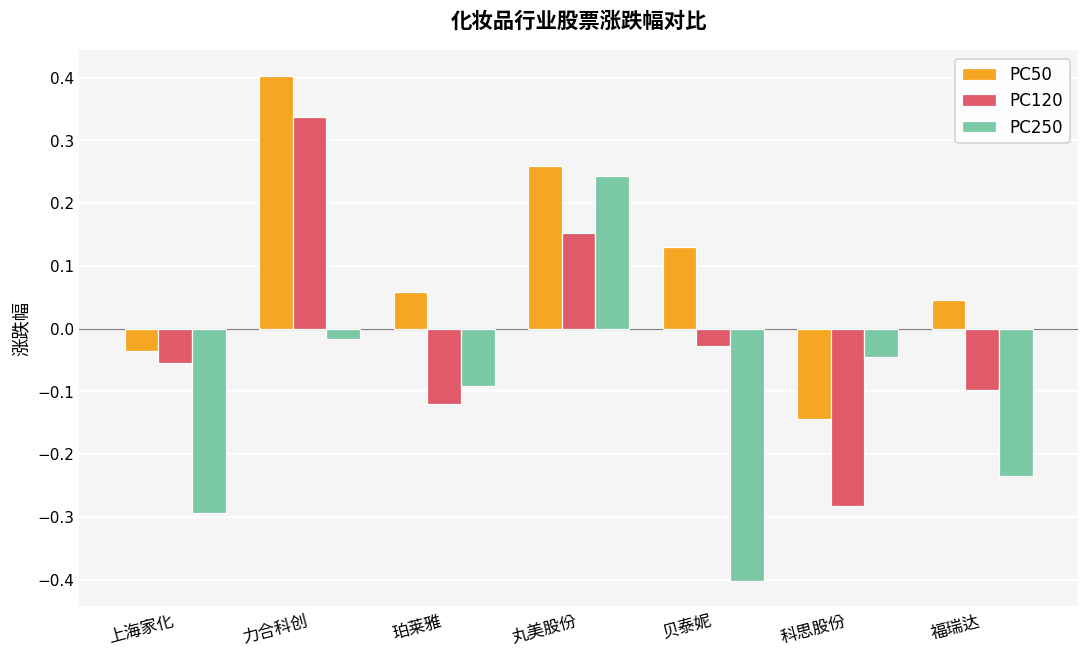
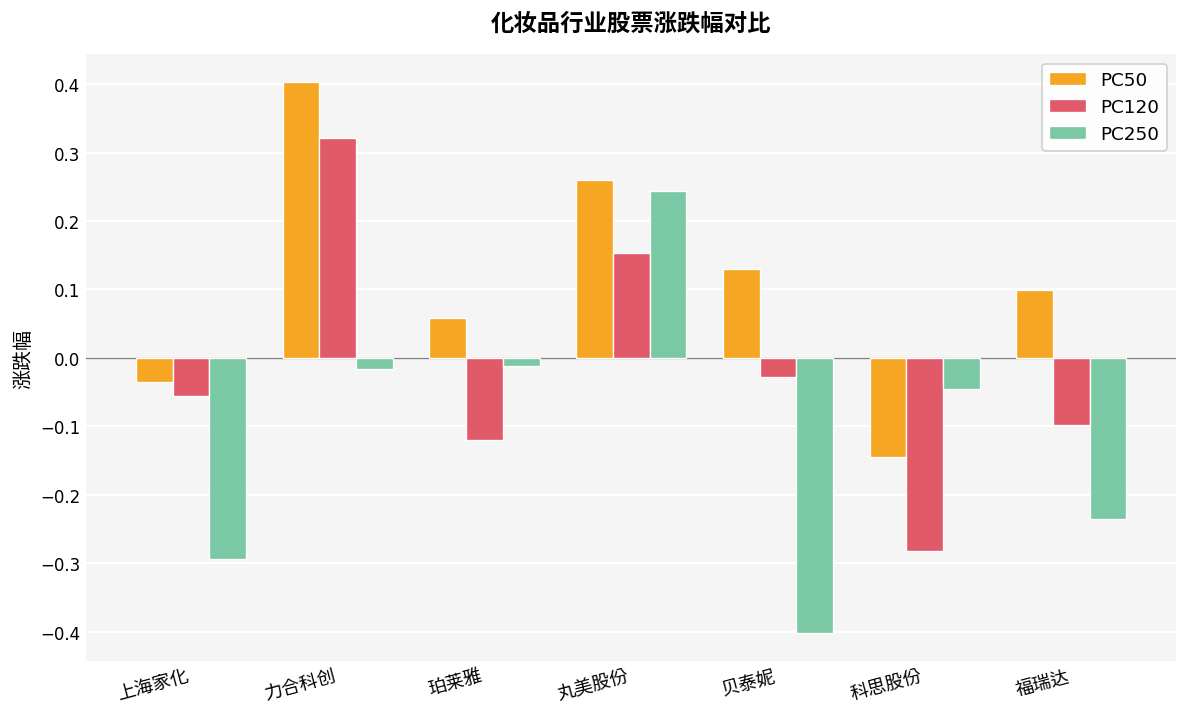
PC120, 力合科创: 0.34 -> 0.32
PC250, 珀莱雅: -0.09 -> -0.01
PC50, 福瑞达: 0.05 -> 0.10
